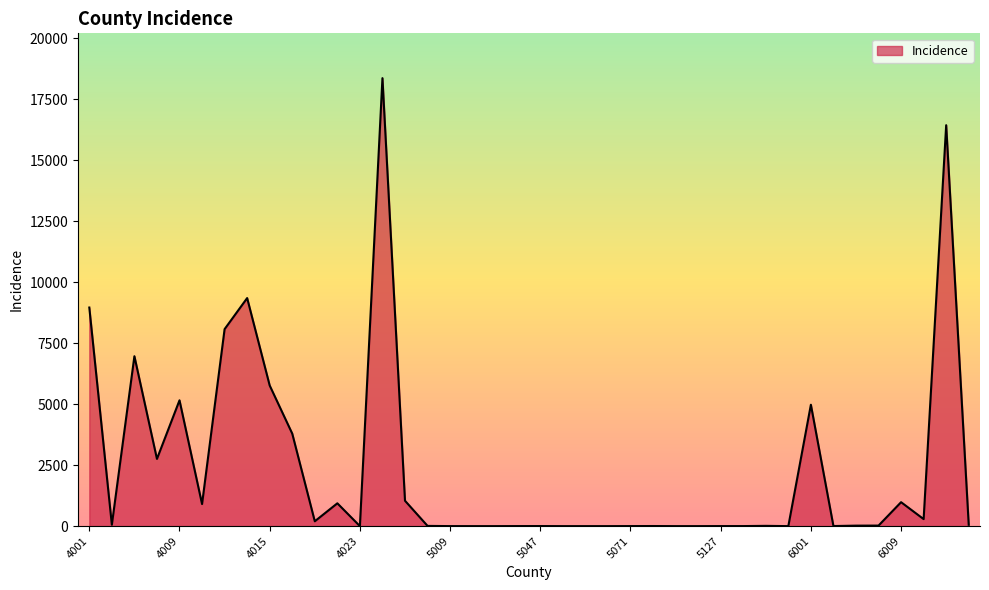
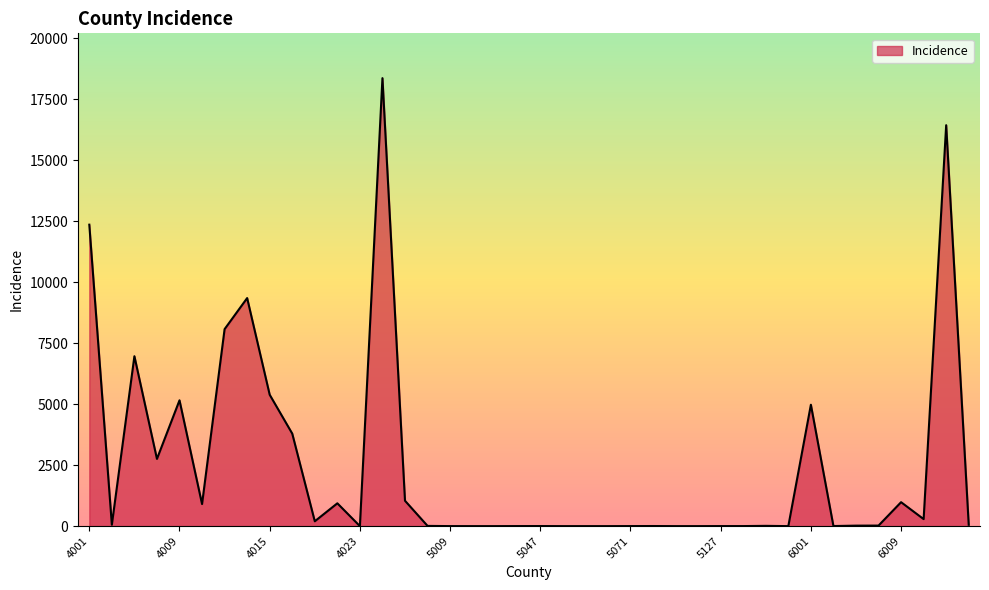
4001: 9000 -> 12400
4015: 5800 -> 5400
